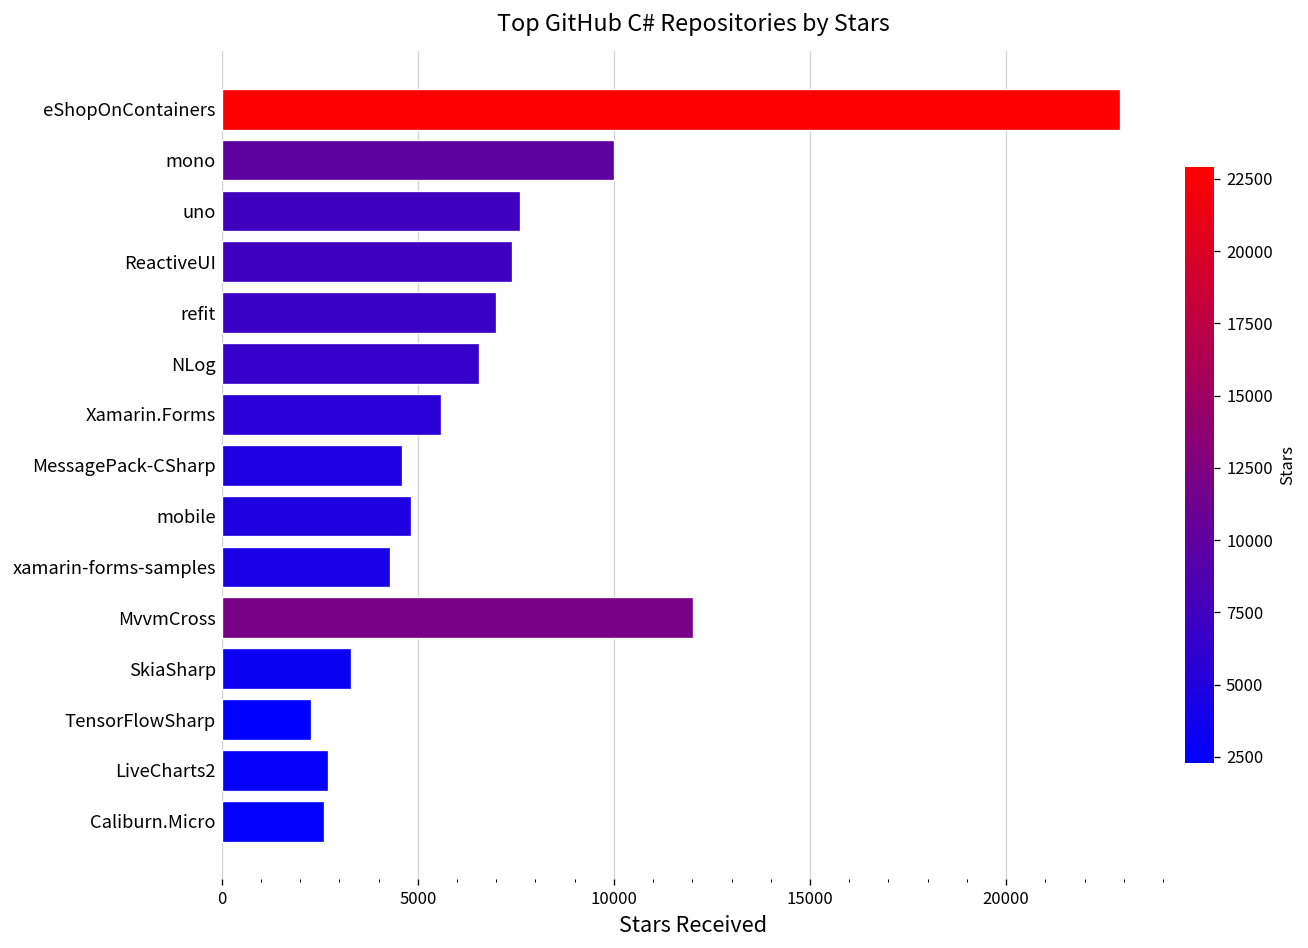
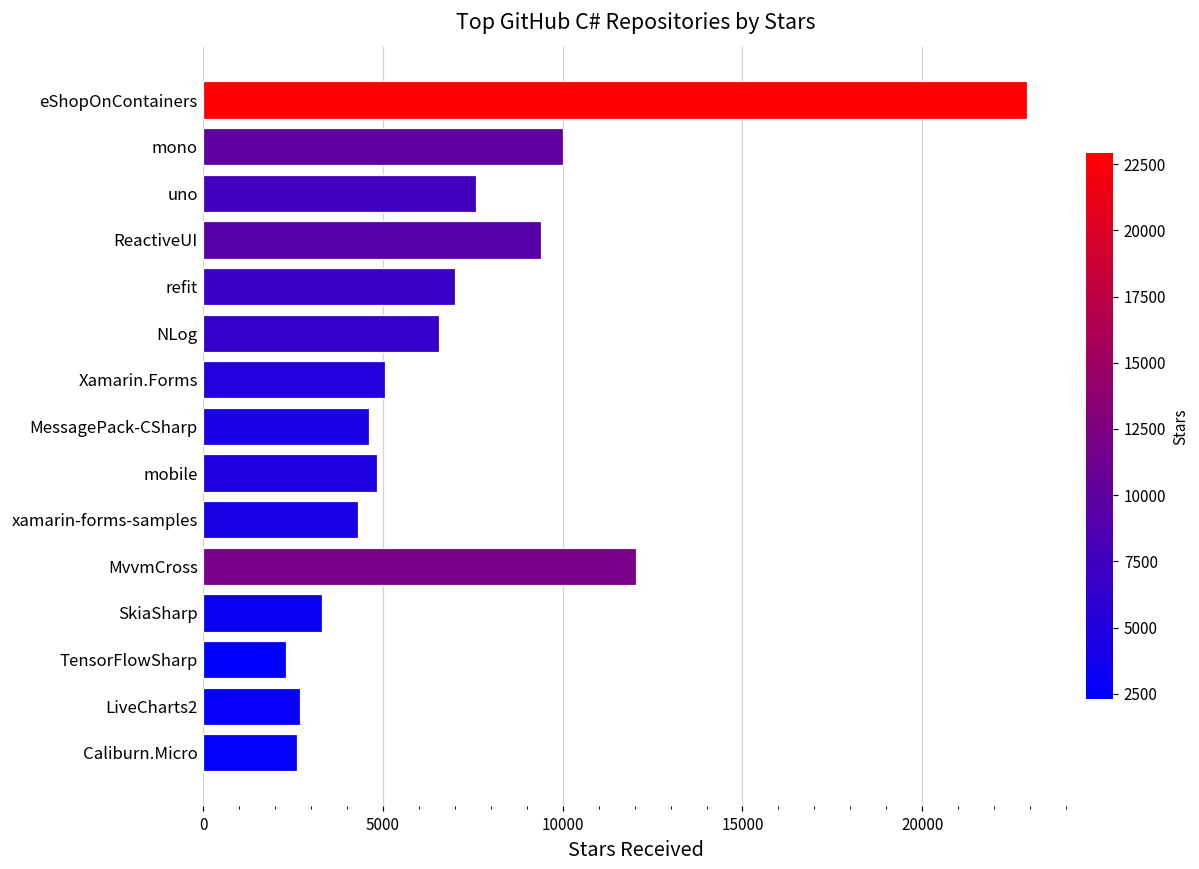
ReactiveUI: 7400 -> 9400
Xamarin.Forms: 5600 -> 5100
